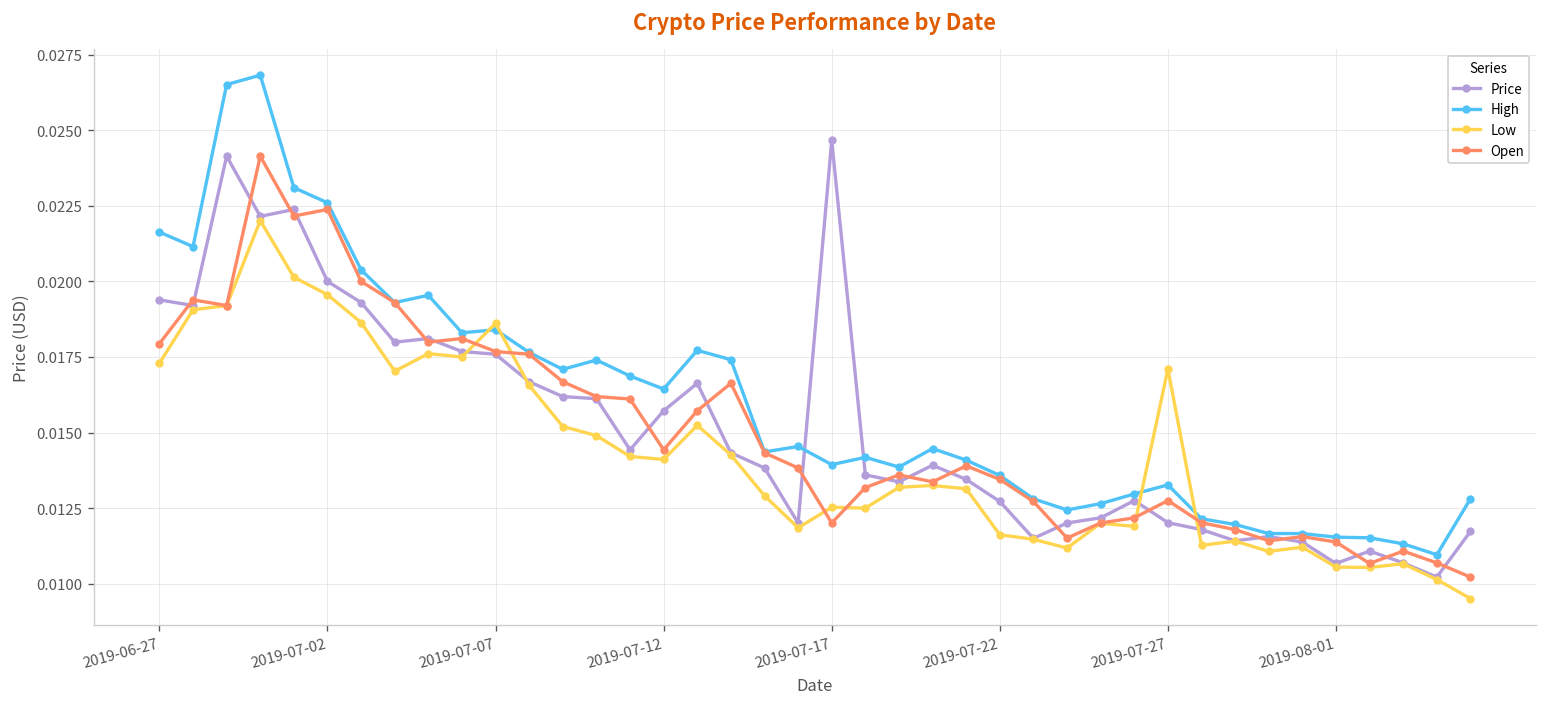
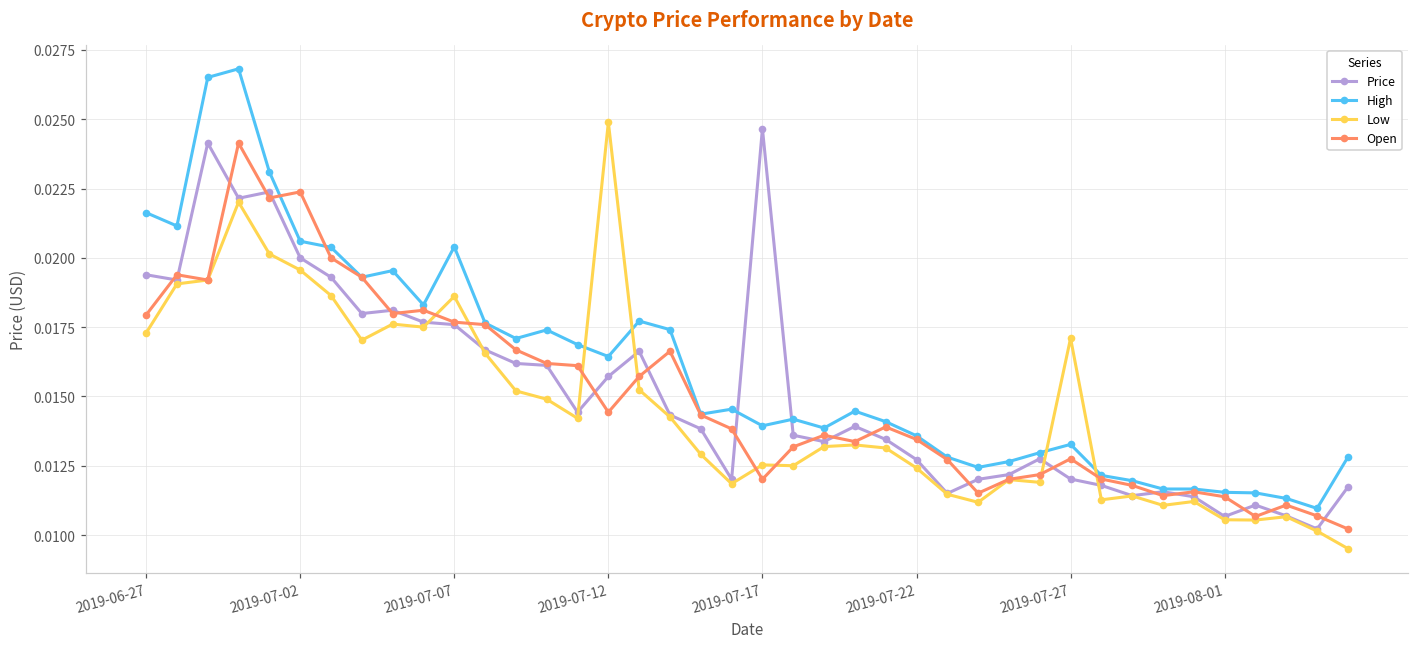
High, 2019-07-02: 0.0226 -> 0.0206
High, 2019-07-07: 0.0184 -> 0.0204
Low, 2019-07-12: 0.0141 -> 0.0249
Low, 2019-07-22: 0.0116 -> 0.0124
